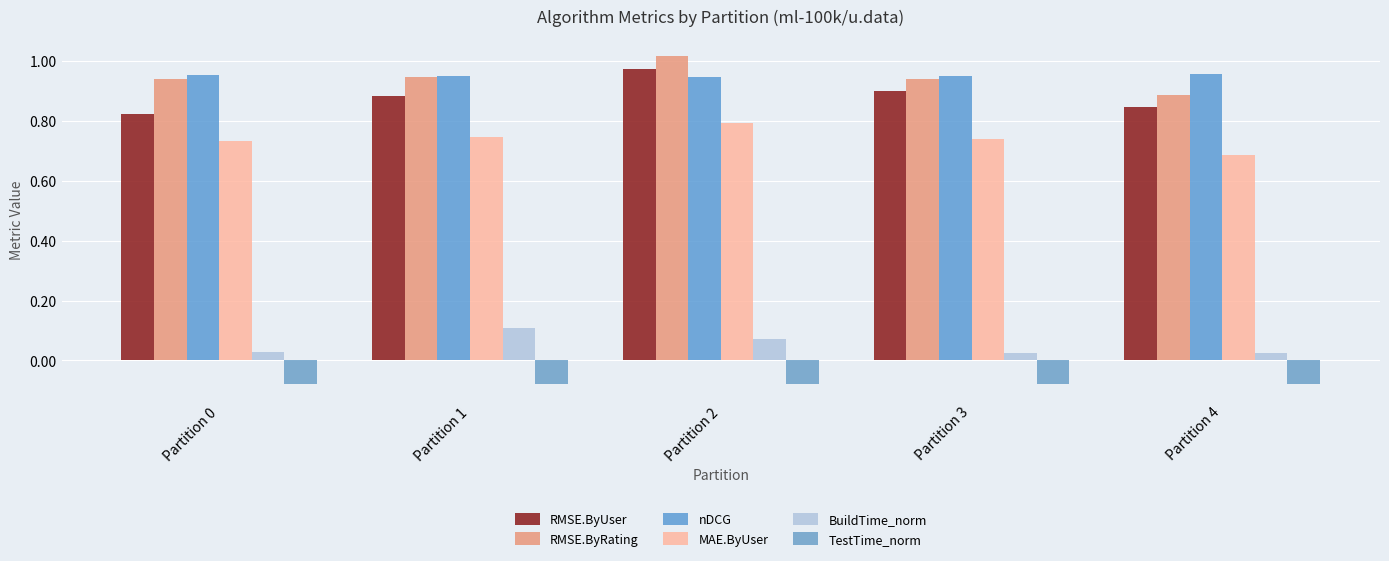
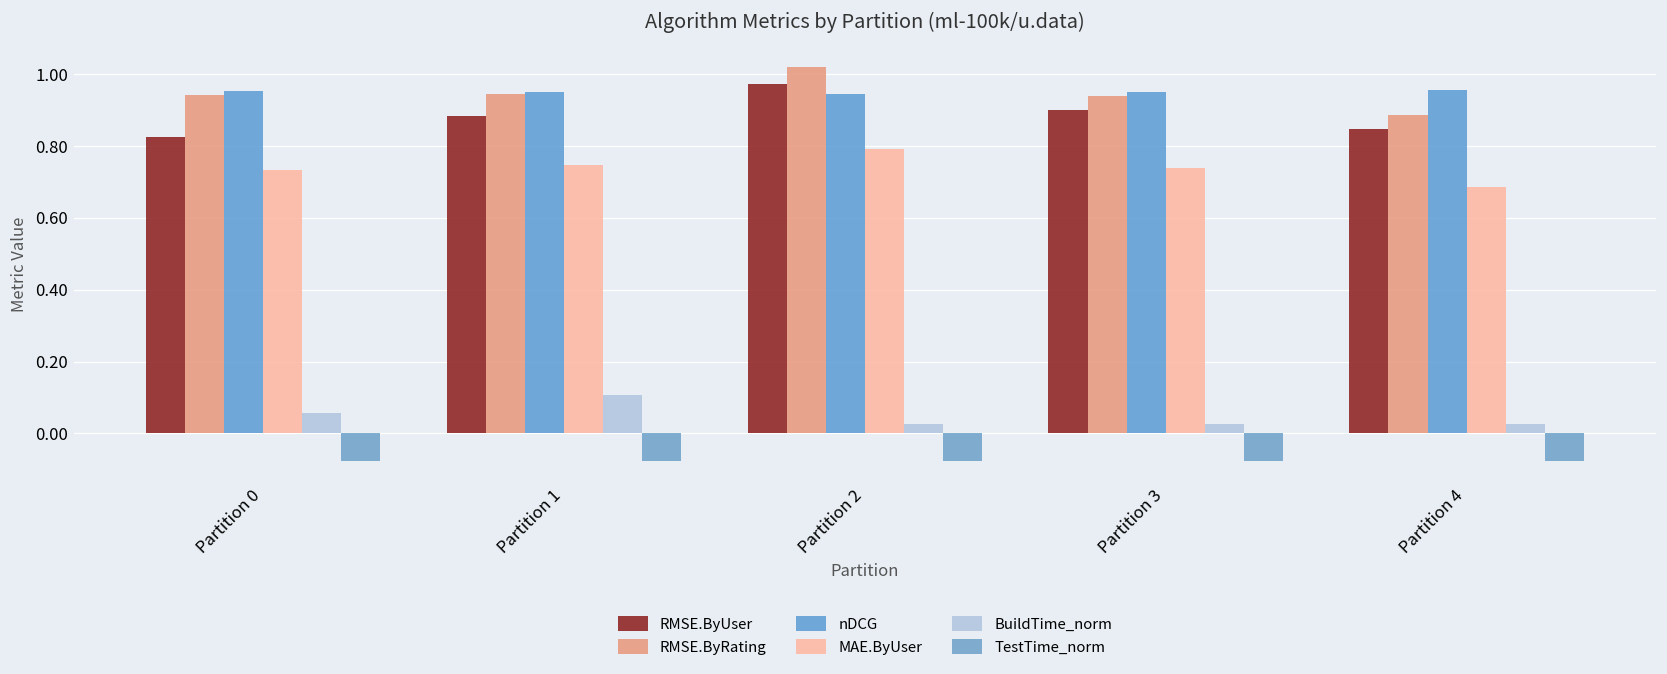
BuildTime_norm, Partition 0: 0.03 -> 0.06
BuildTime_norm, Partition 2: 0.07 -> 0.03
